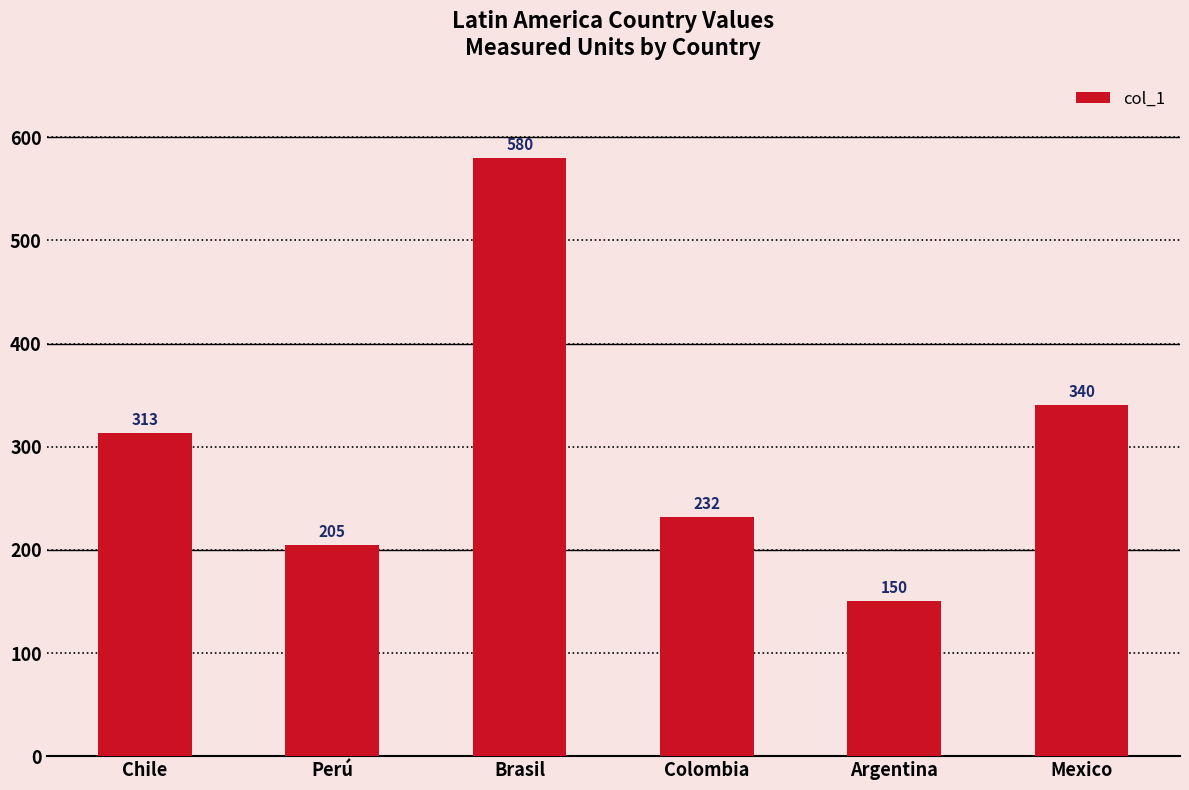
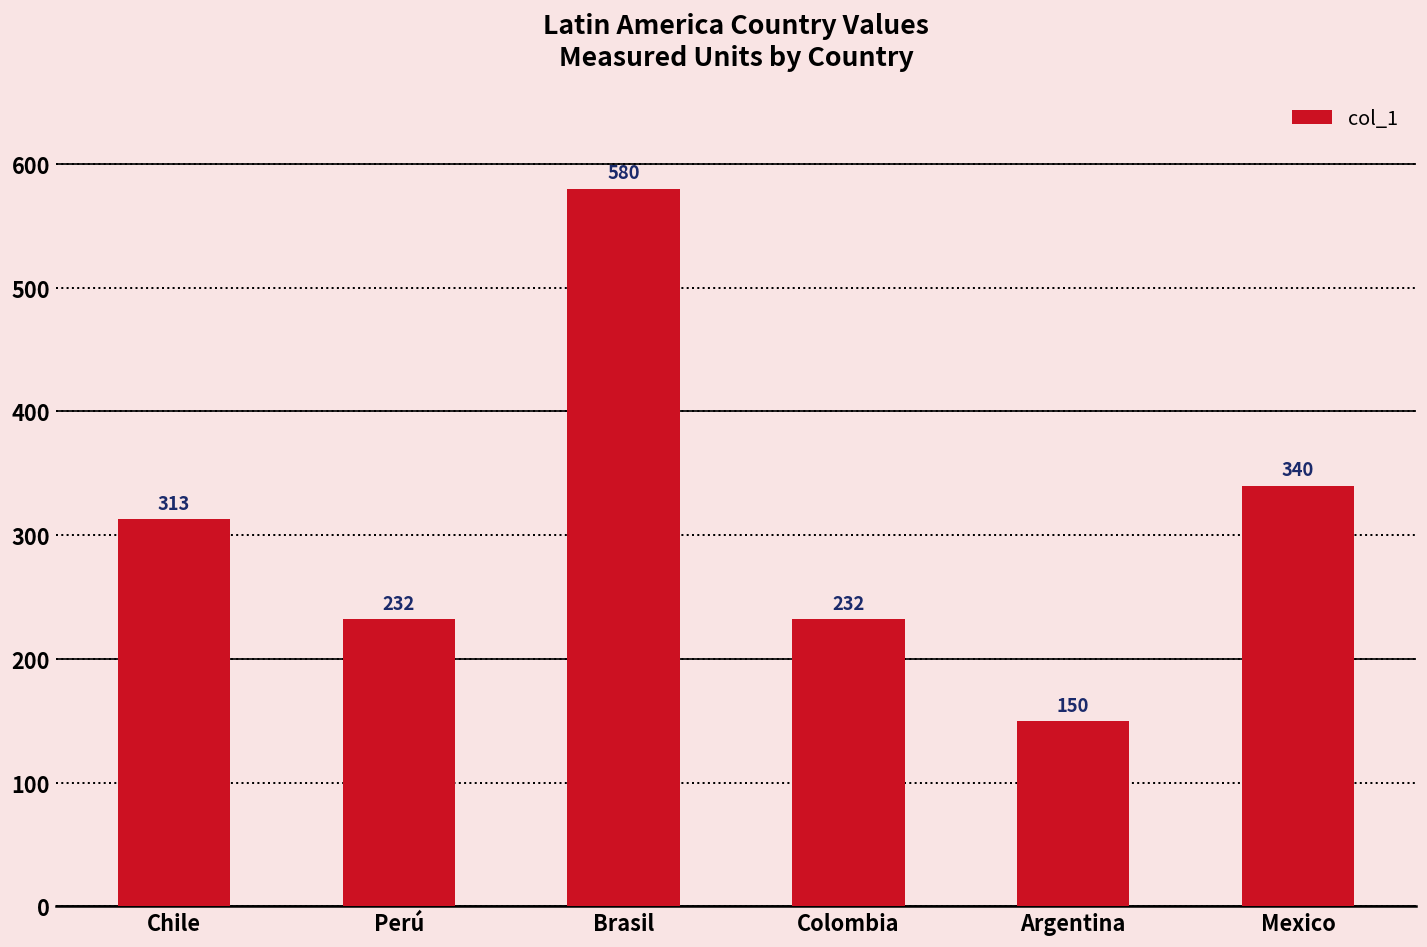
Perú: 205 -> 232
